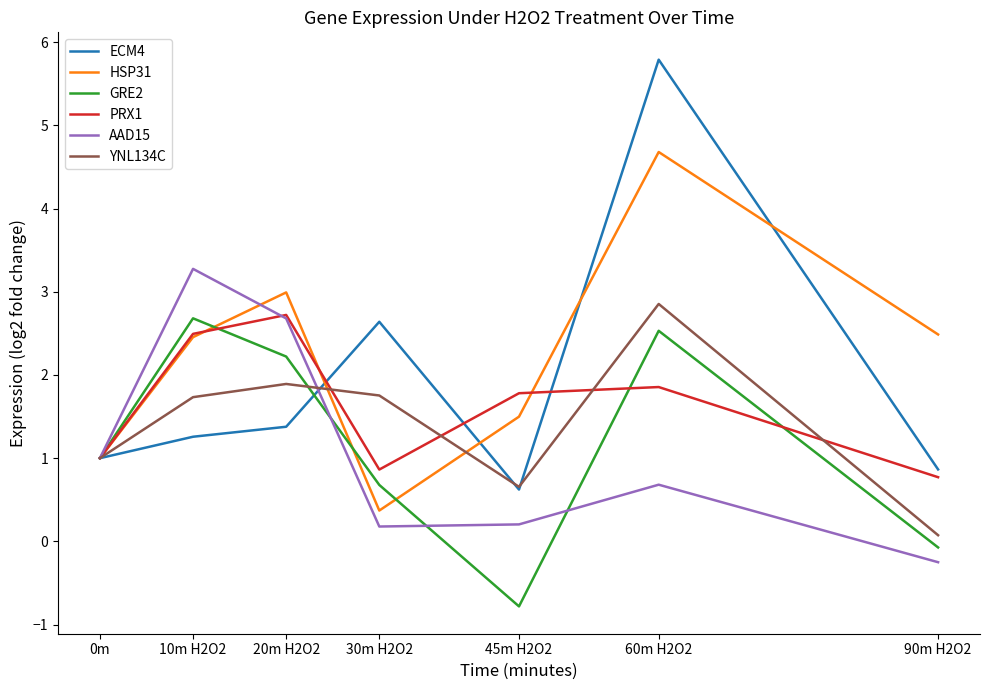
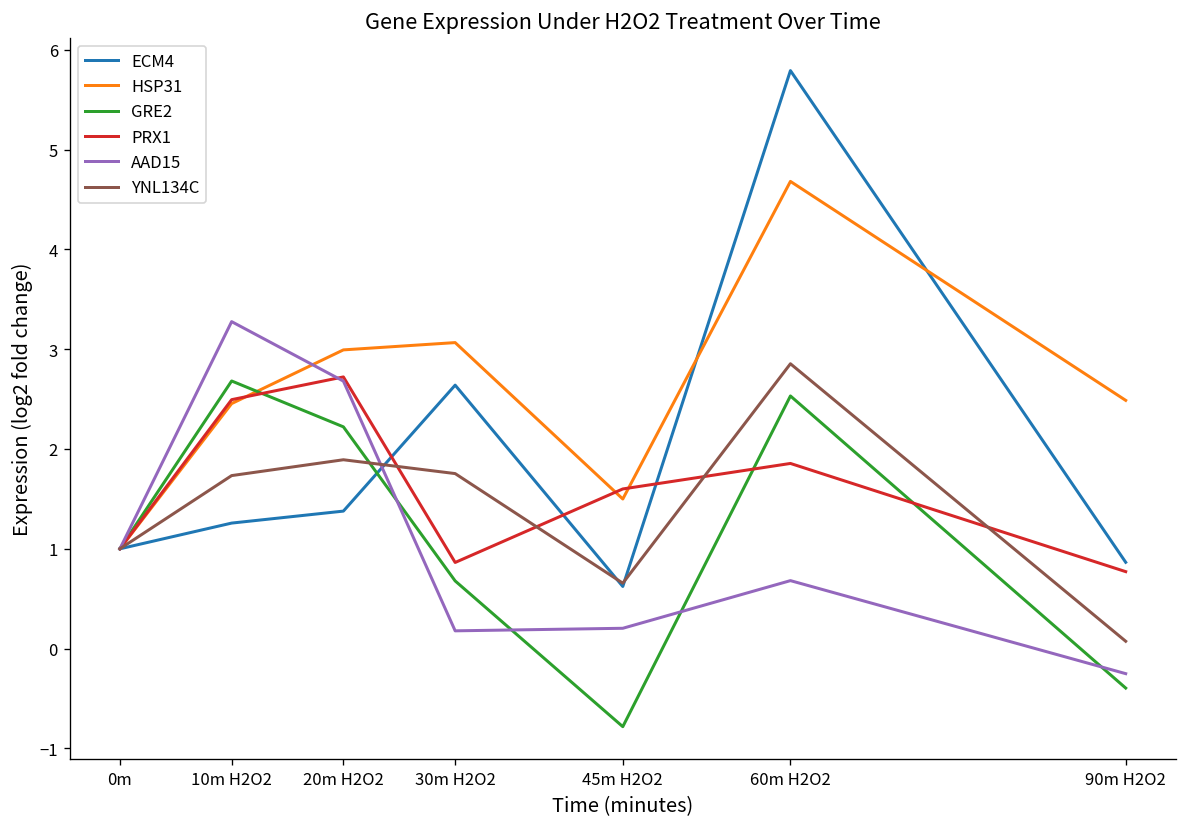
HSP31, 30m H2O2: 0.4 -> 3.1
PRX1, 45m H2O2: 1.8 -> 1.6
GRE2, 90m H2O2: -0.1 -> -0.4
